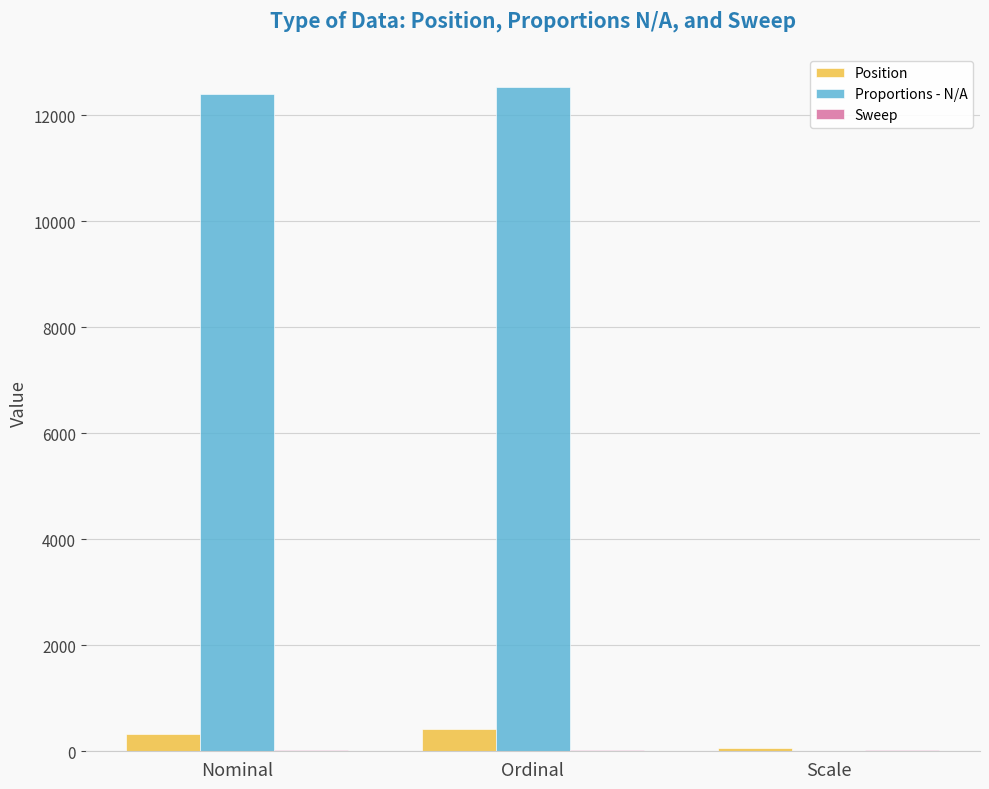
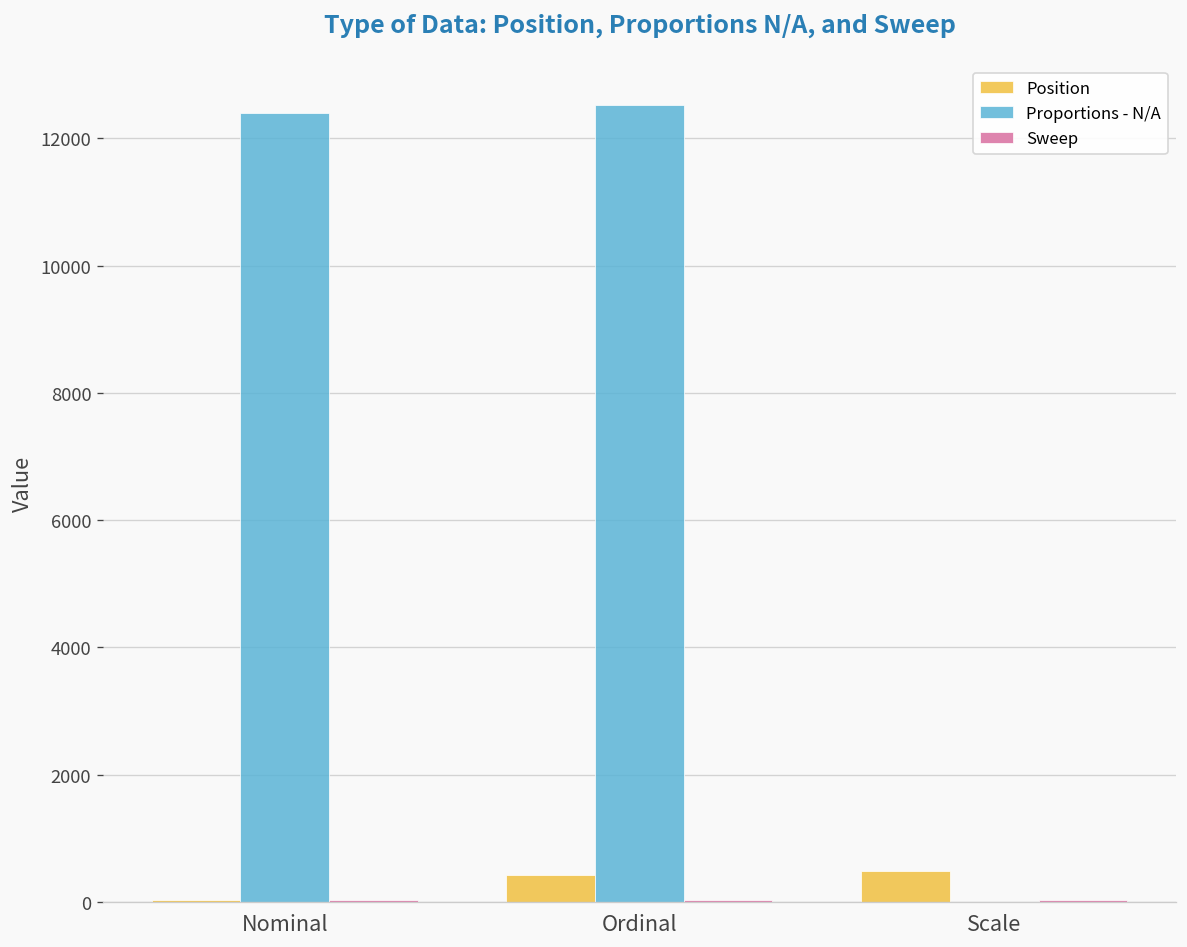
Position, Nominal: 300 -> 0
Position, Scale: 100 -> 500
